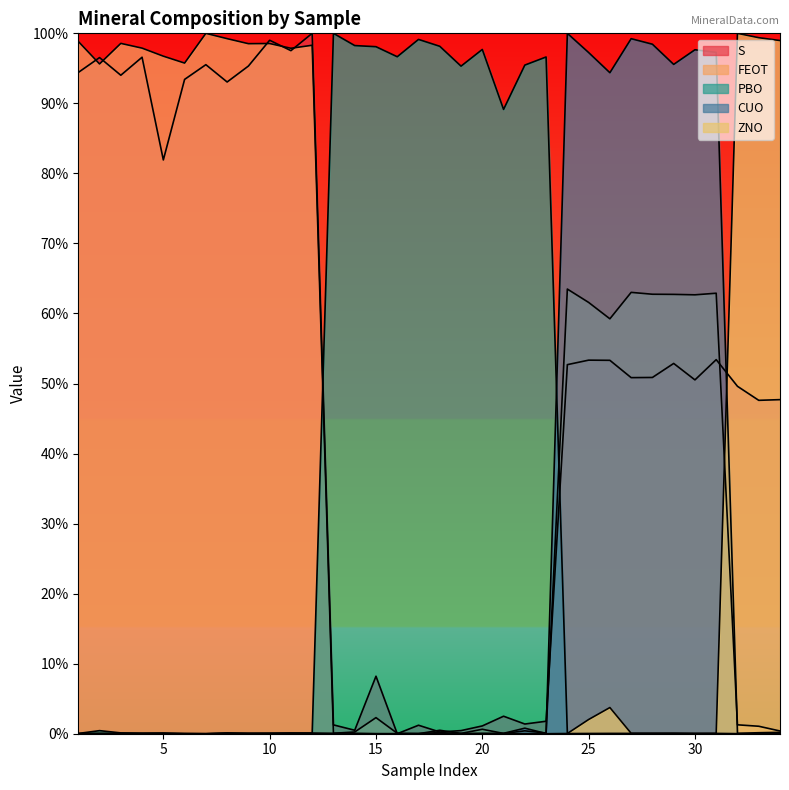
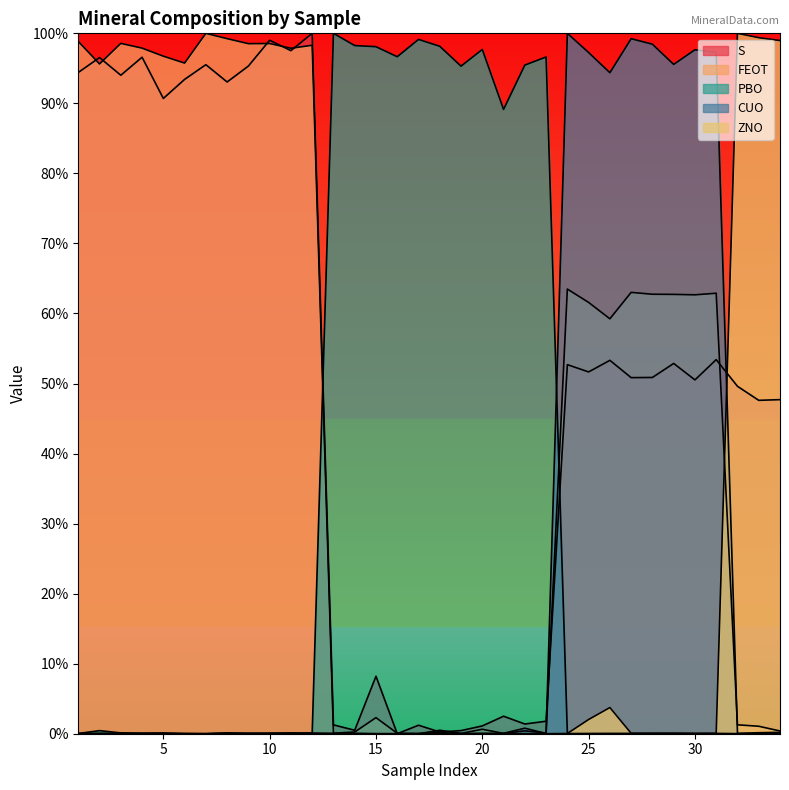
S, 5: 82% -> 91%
S, 25: 53% -> 52%
